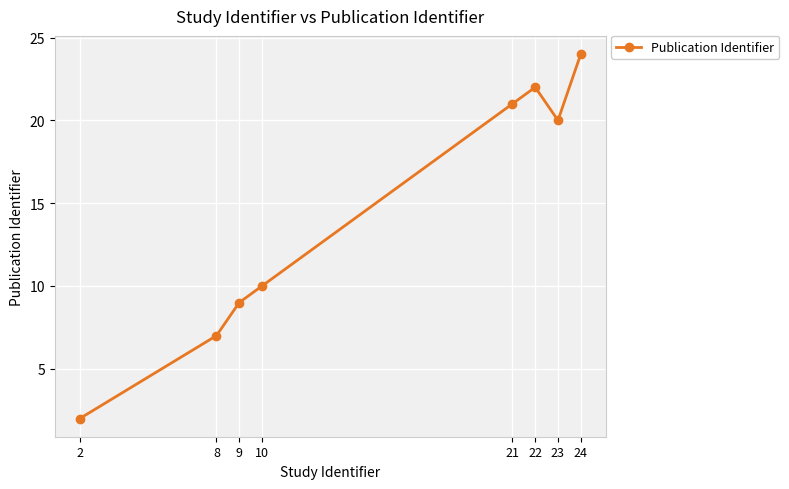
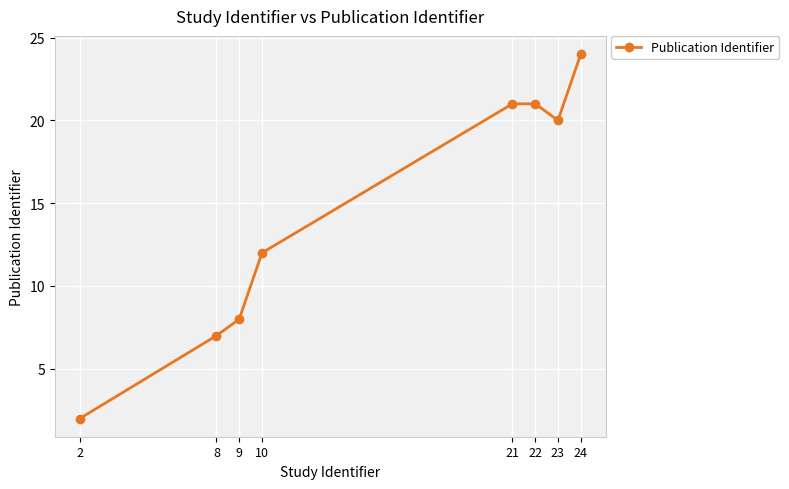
9: 9 -> 8
10: 10 -> 12
22: 22 -> 21
